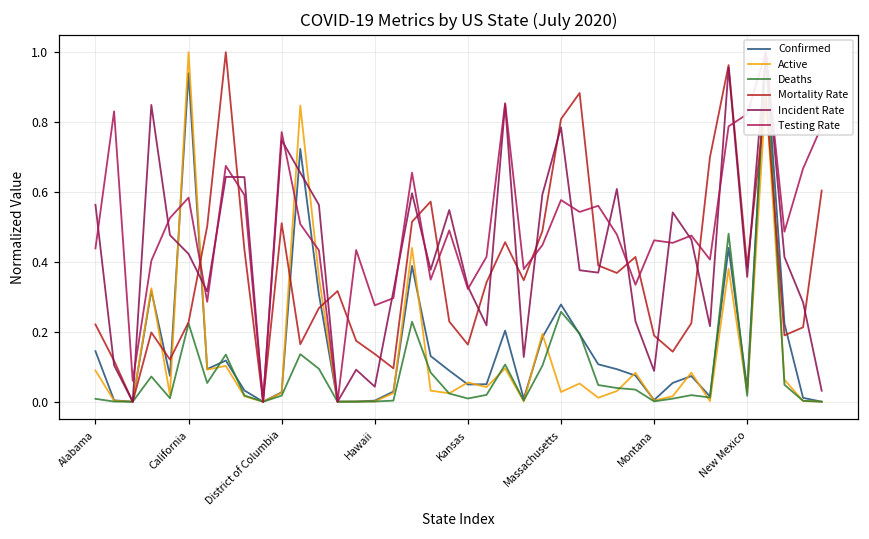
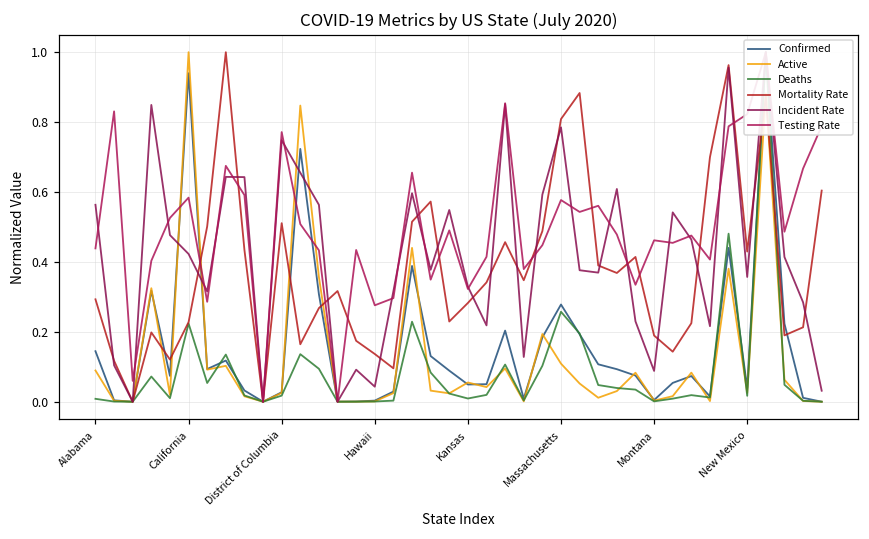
Mortality Rate, Alabama: 0.22 -> 0.29
Mortality Rate, Kansas: 0.16 -> 0.28
Active, Massachusetts: 0.03 -> 0.11
Mortality Rate, New Mexico: 0.39 -> 0.43
